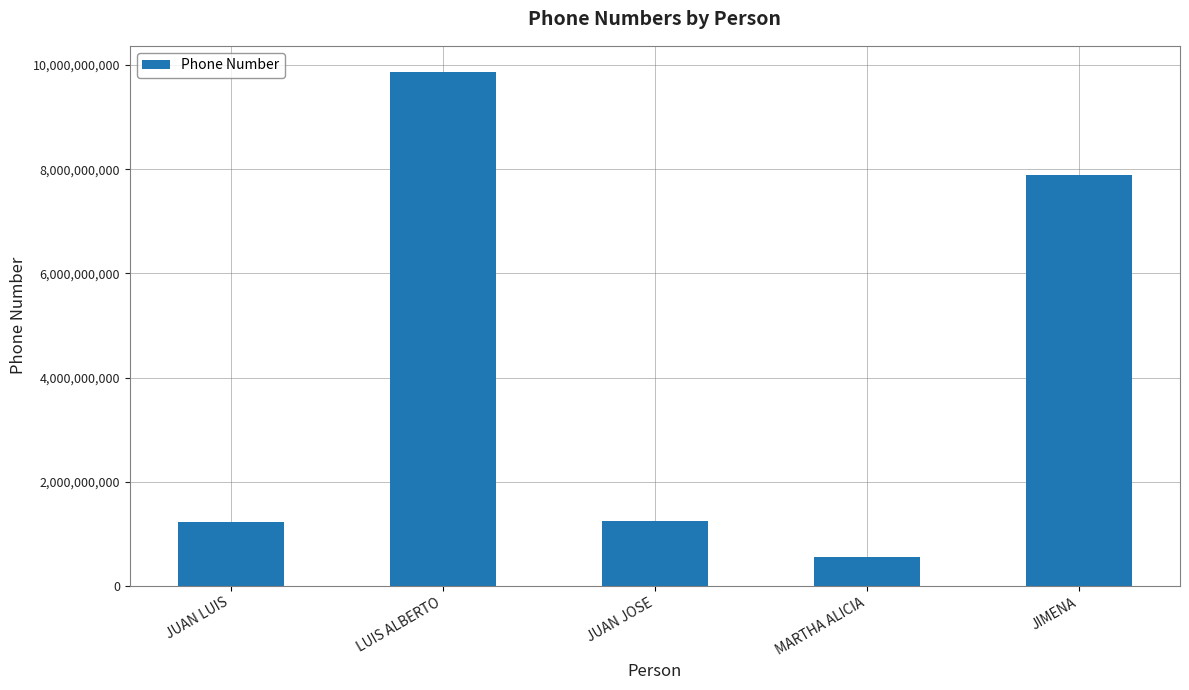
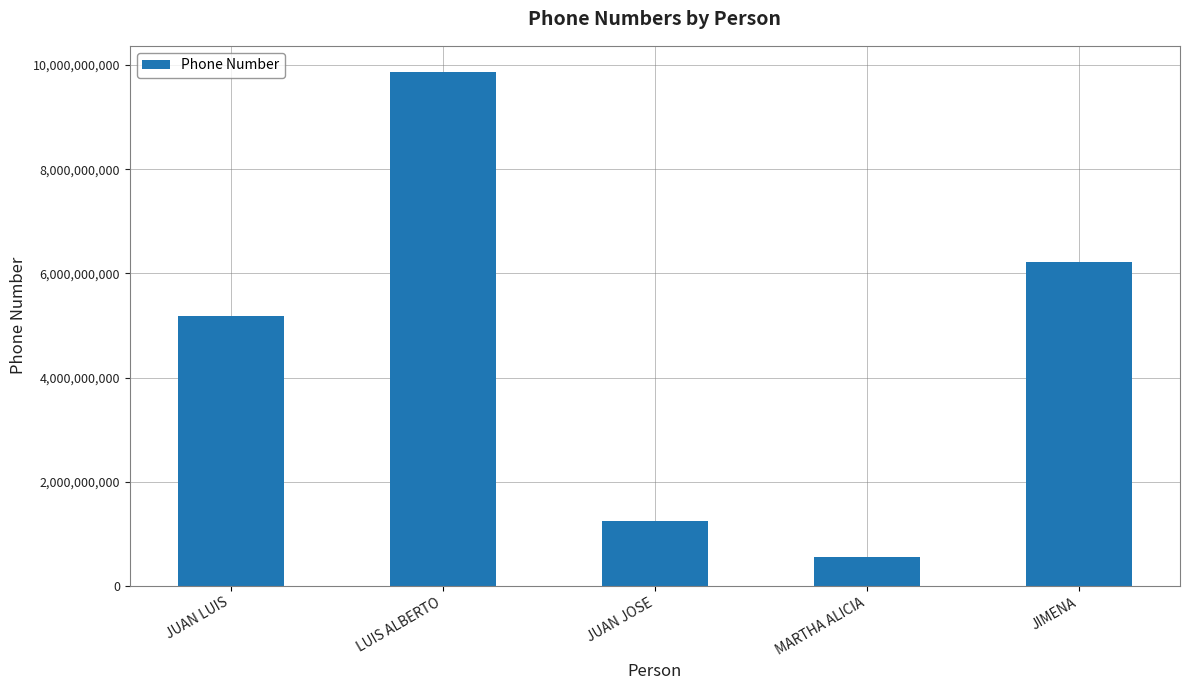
JUAN LUIS: 1,200,000,000 -> 5,200,000,000
JIMENA: 7,900,000,000 -> 6,200,000,000
